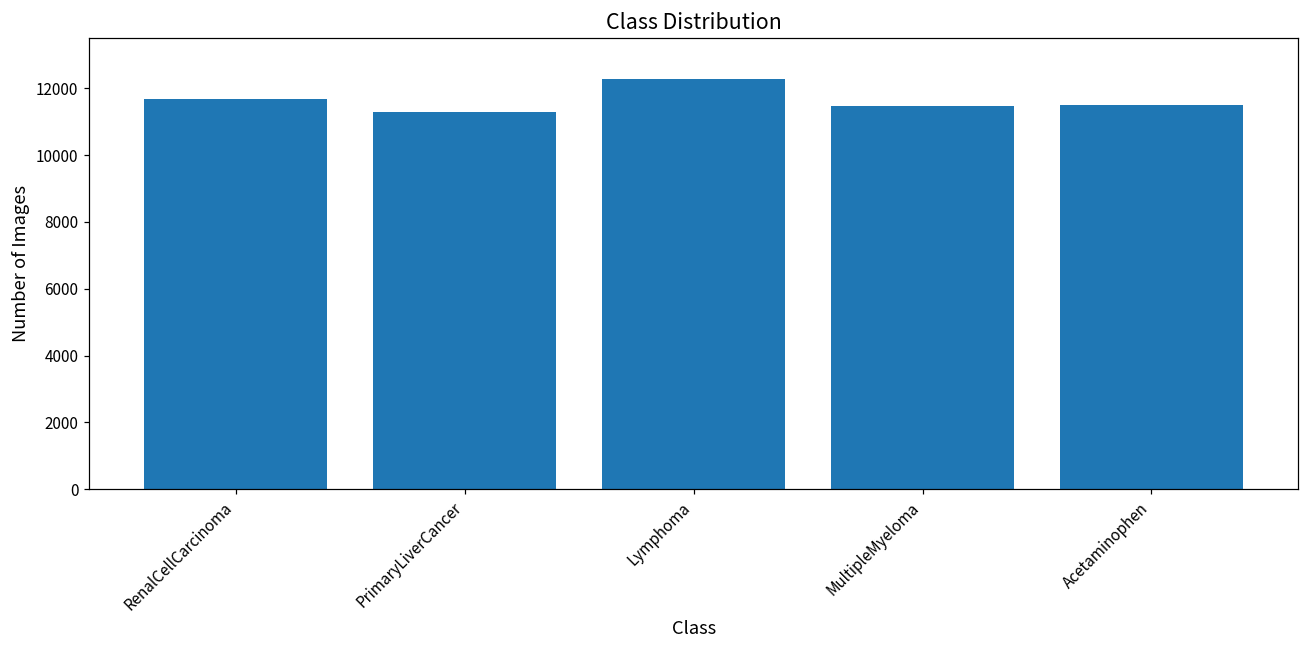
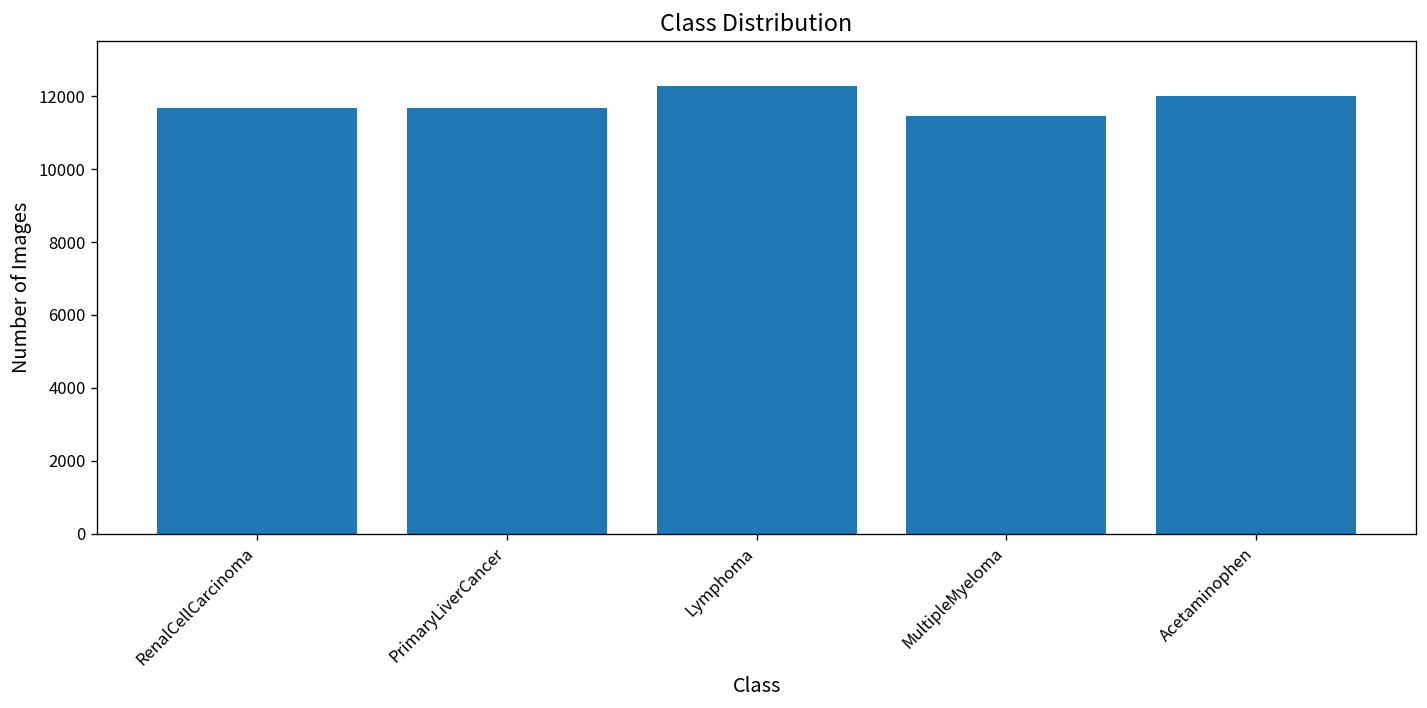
PrimaryLiverCancer: 11300 -> 11700
Acetaminophen: 11500 -> 12000
